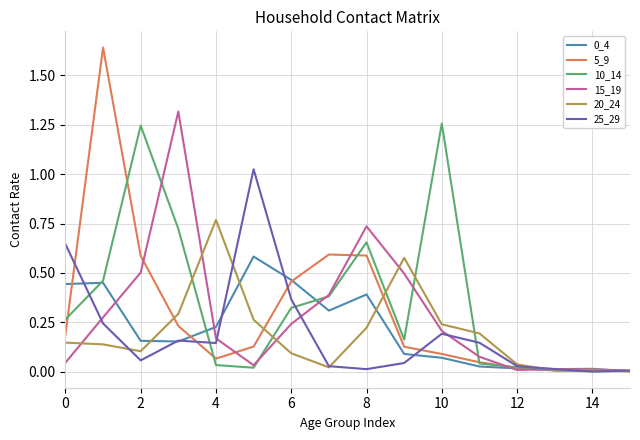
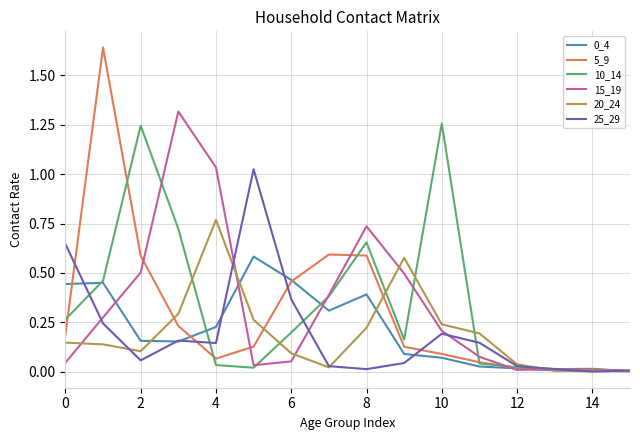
15_19, 4: 0.17 -> 1.03
10_14, 6: 0.32 -> 0.20
15_19, 6: 0.24 -> 0.05
